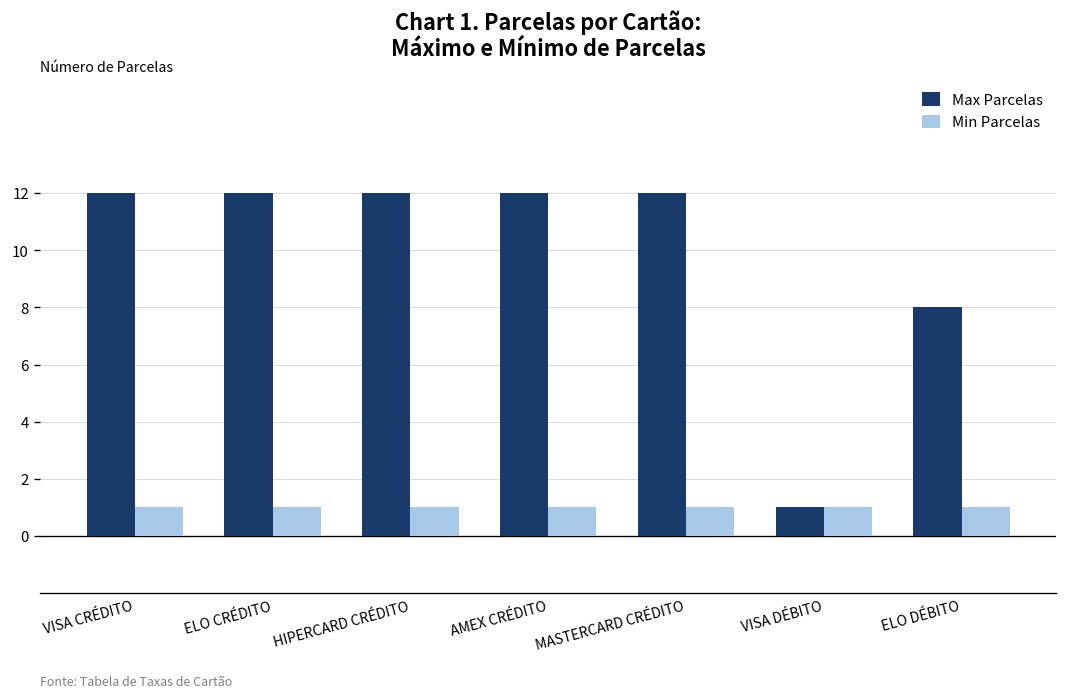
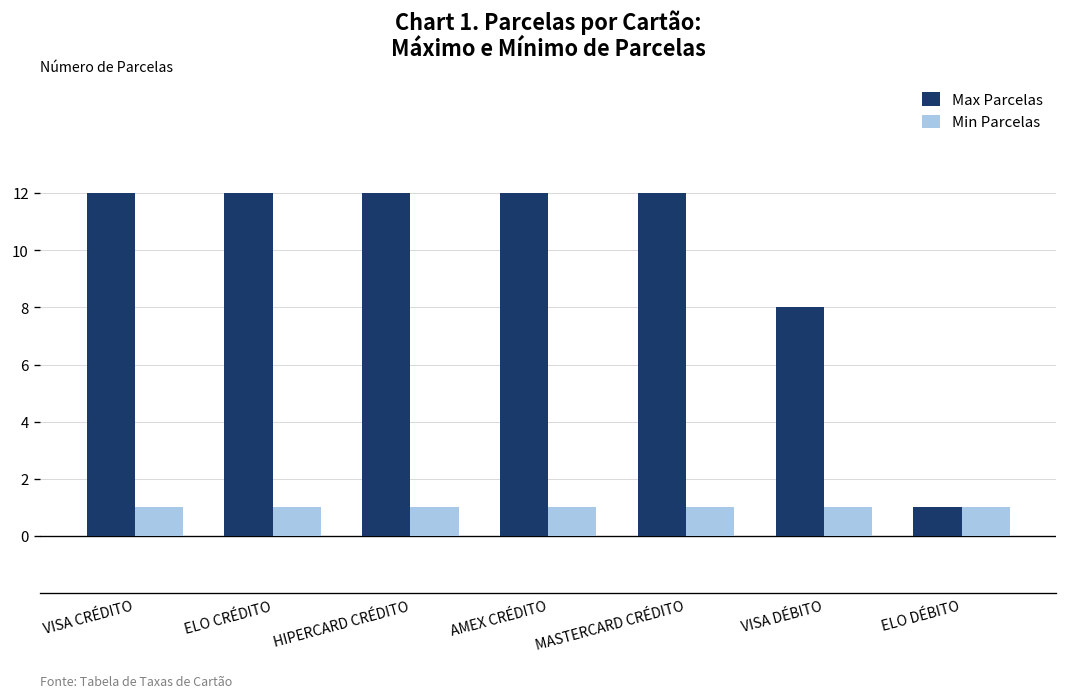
Max Parcelas, VISA DÉBITO: 1 -> 8
Max Parcelas, ELO DÉBITO: 8 -> 1
